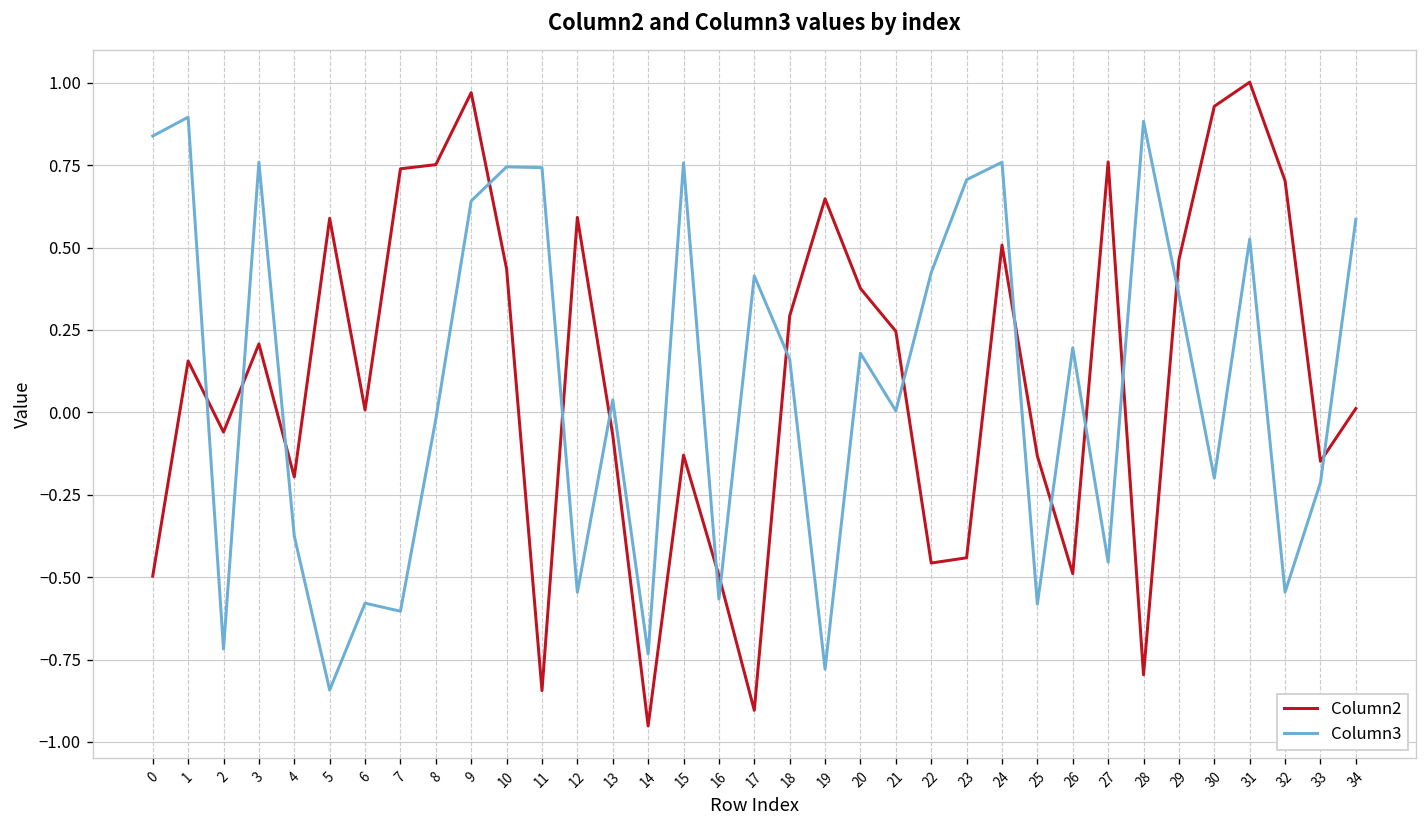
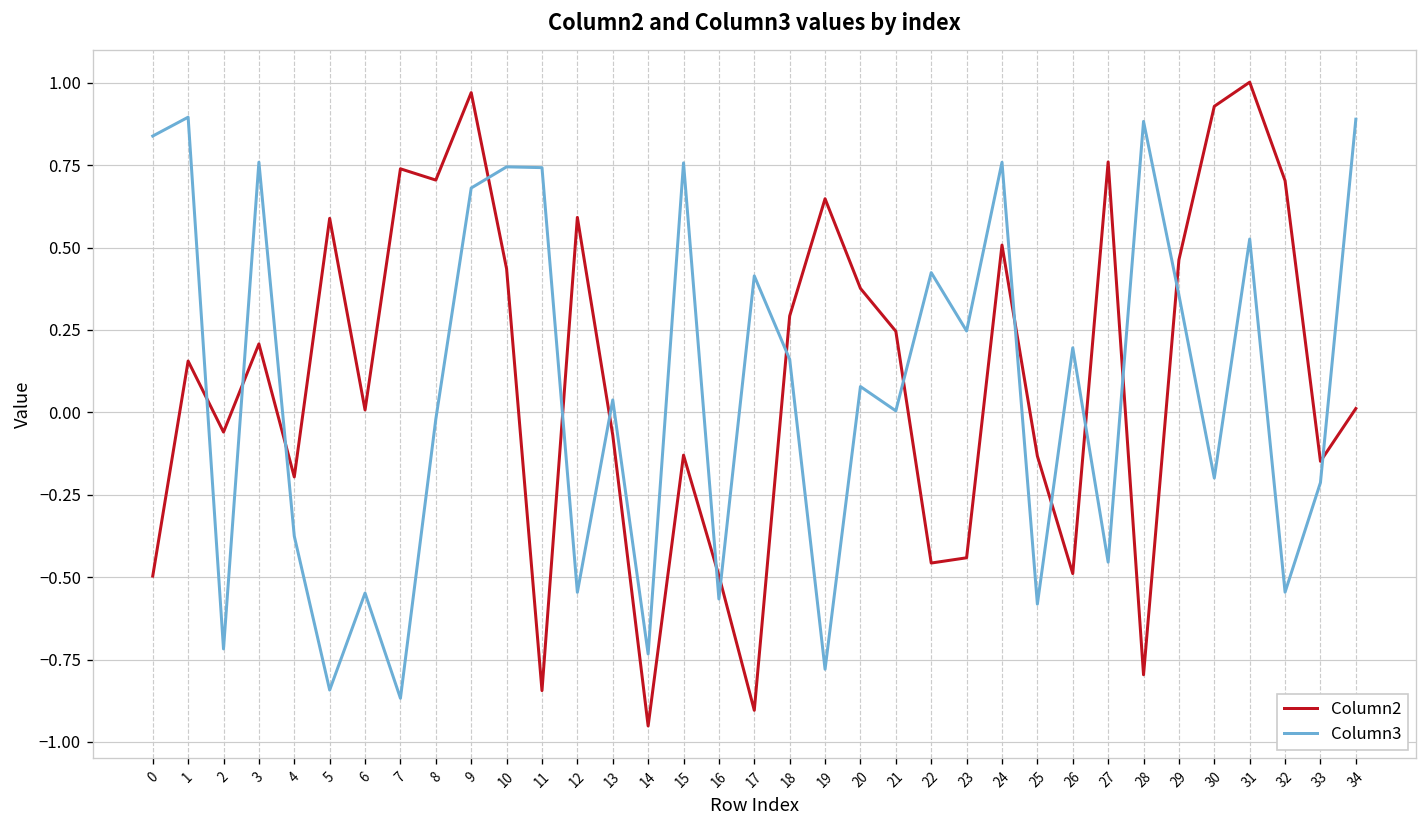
Column3, 6: -0.58 -> -0.55
Column3, 7: -0.60 -> -0.87
Column2, 8: 0.75 -> 0.70
Column3, 9: 0.64 -> 0.68
Column3, 20: 0.18 -> 0.08
Column3, 23: 0.71 -> 0.25
Column3, 34: 0.59 -> 0.89
